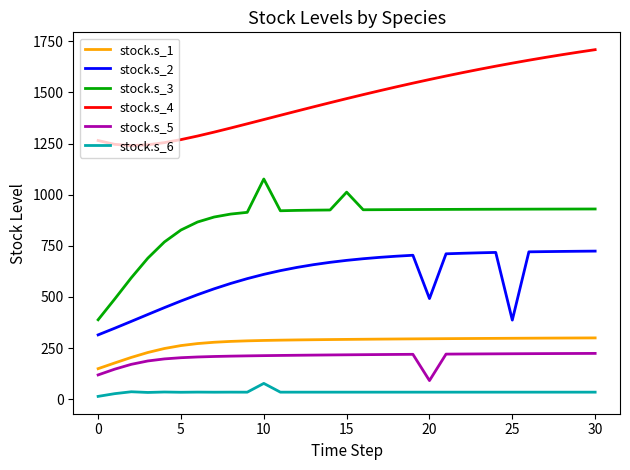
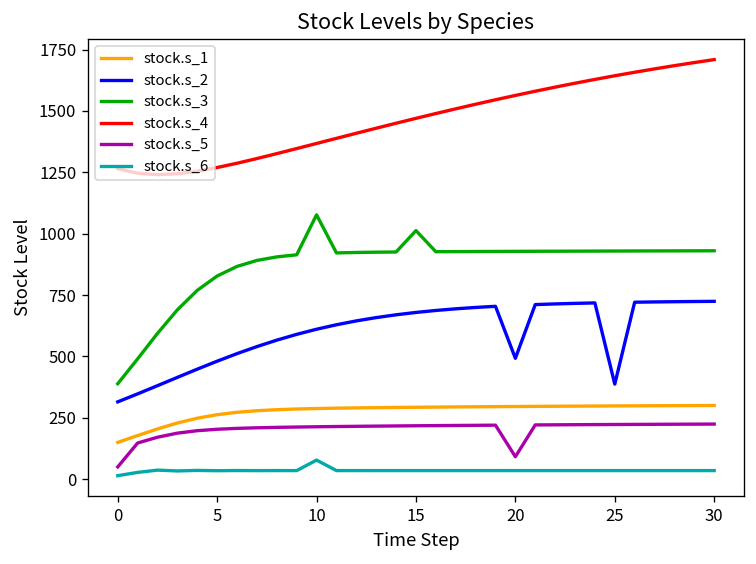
stock.s_5, 0: 120 -> 50
